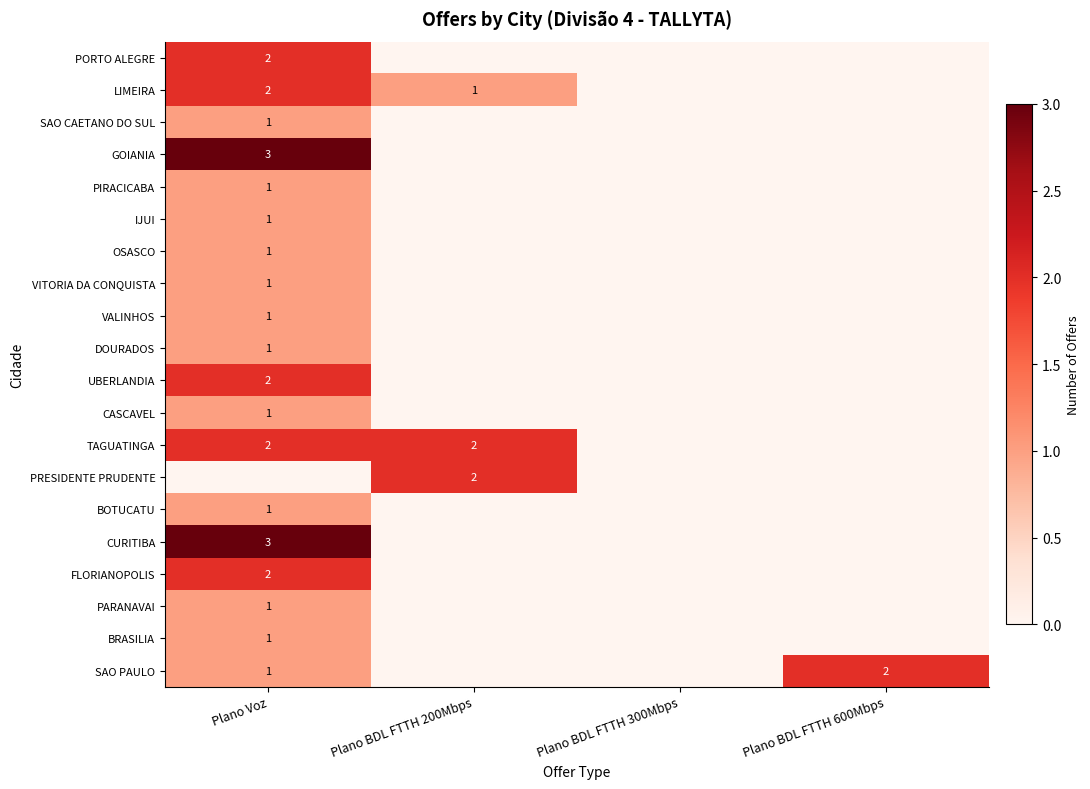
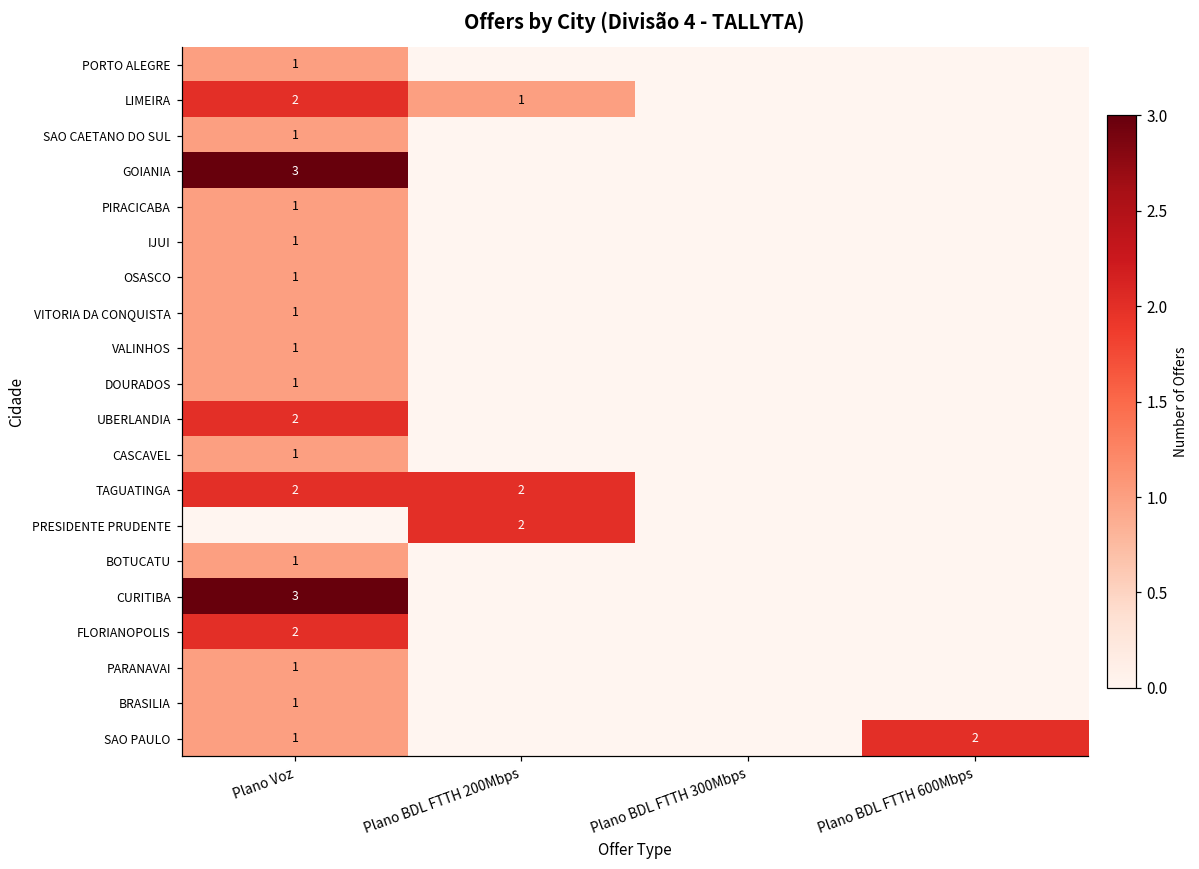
PORTO ALEGRE, Plano Voz: 2 -> 1
